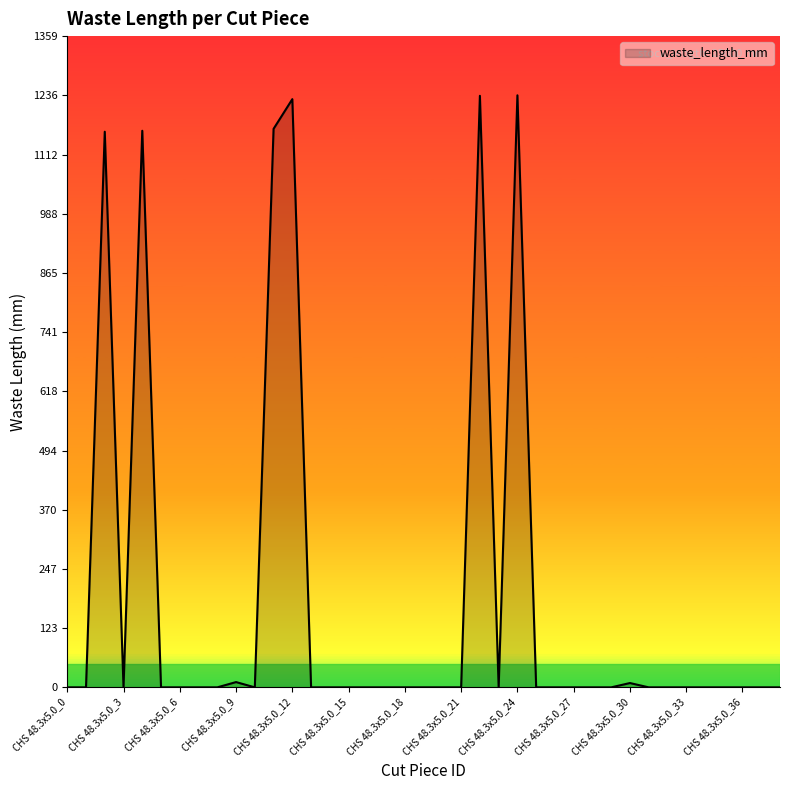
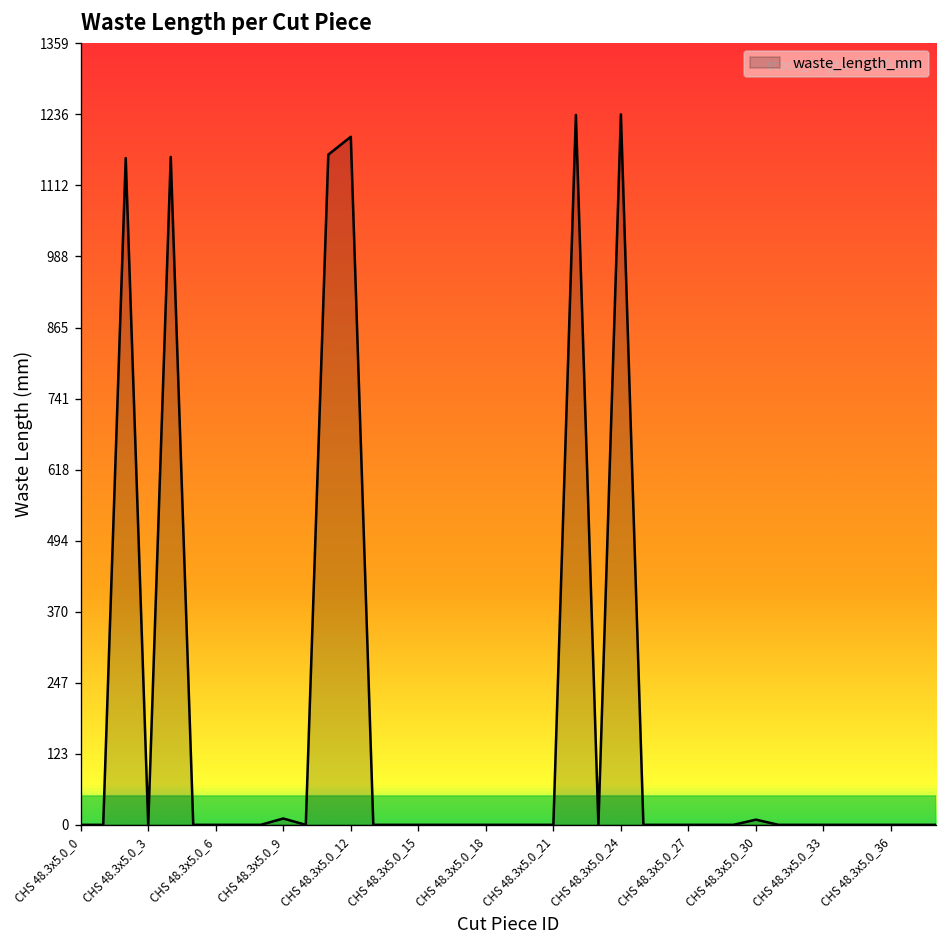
CHS 48.3x5.0_12: 1230 -> 1200
